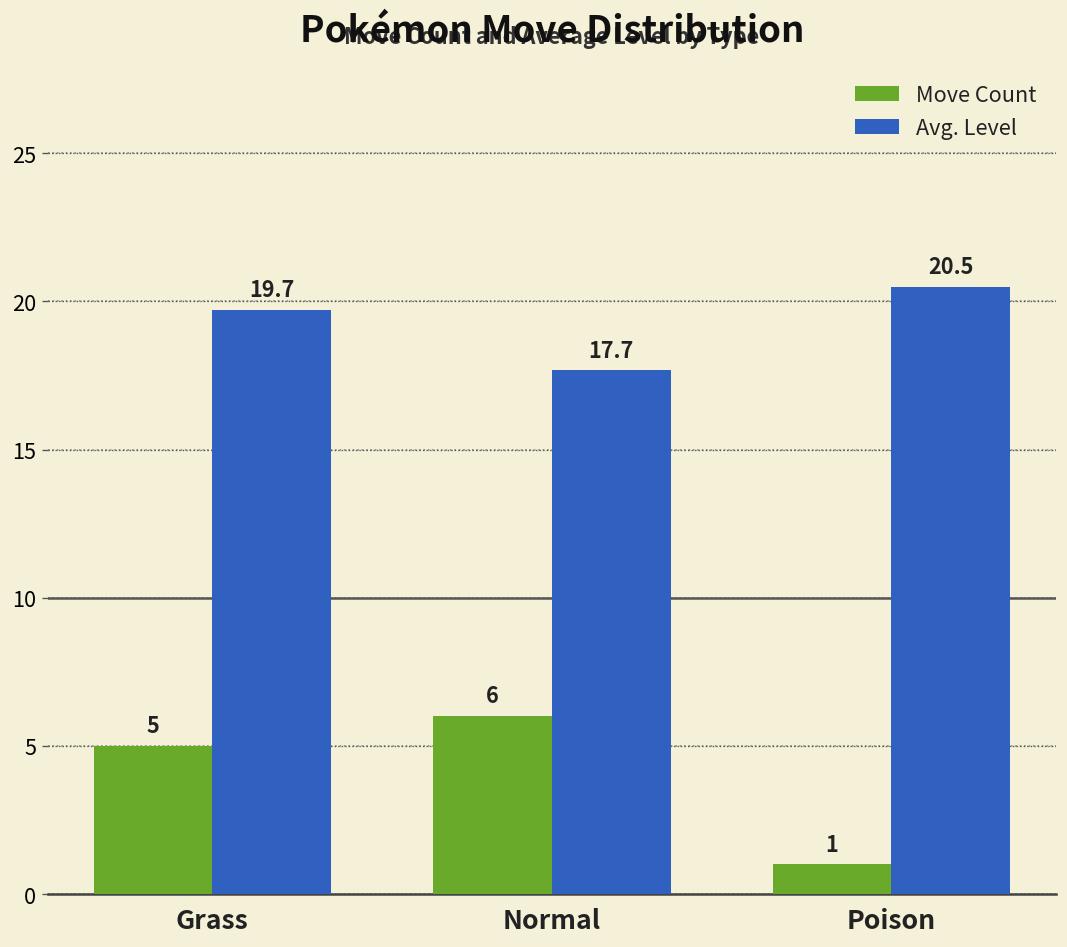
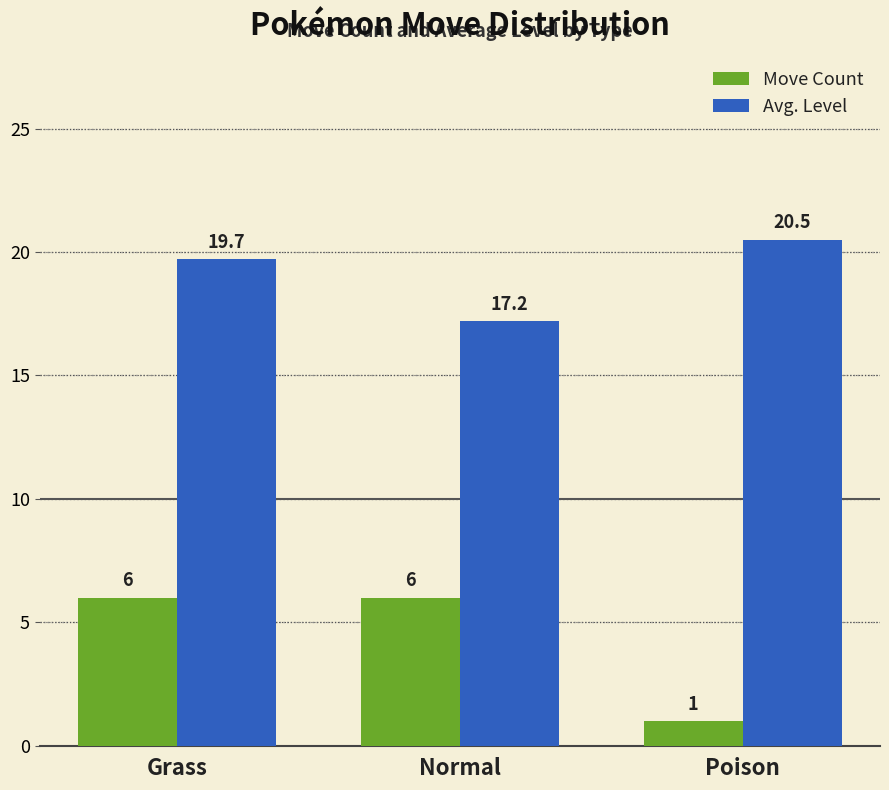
Move Count, Grass: 5 -> 6
Avg. Level, Normal: 17.7 -> 17.2
